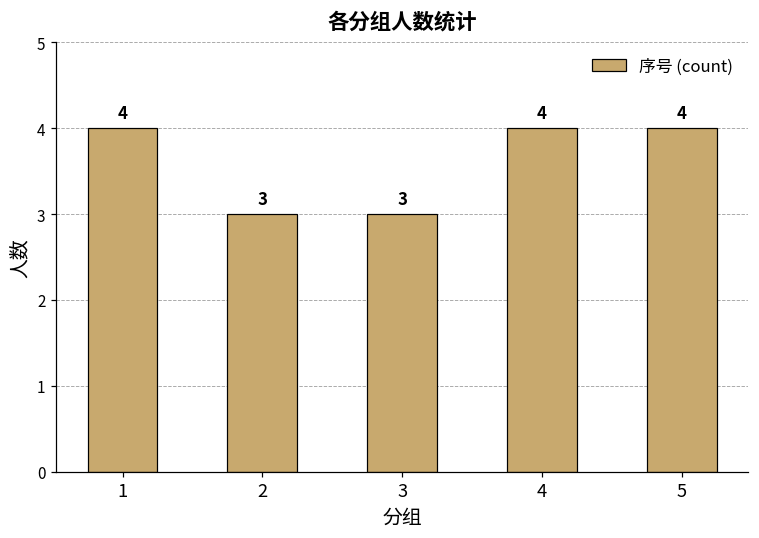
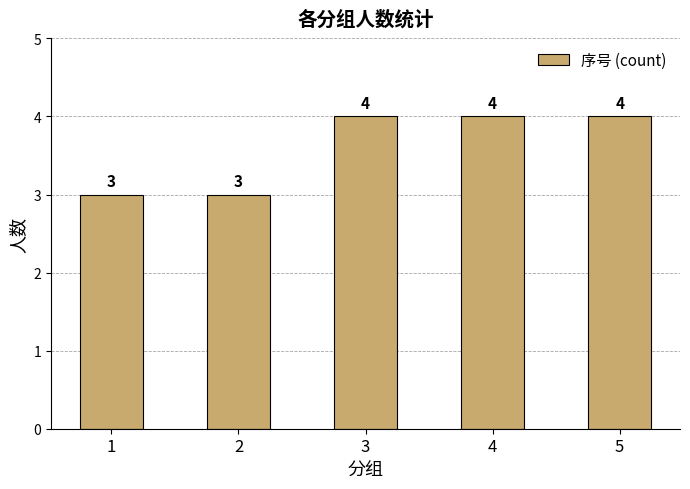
1: 4 -> 3
3: 3 -> 4
